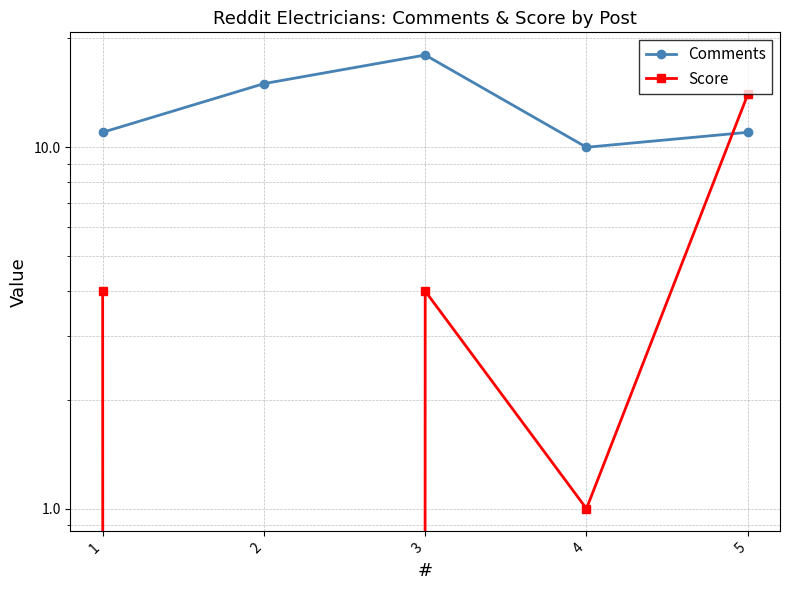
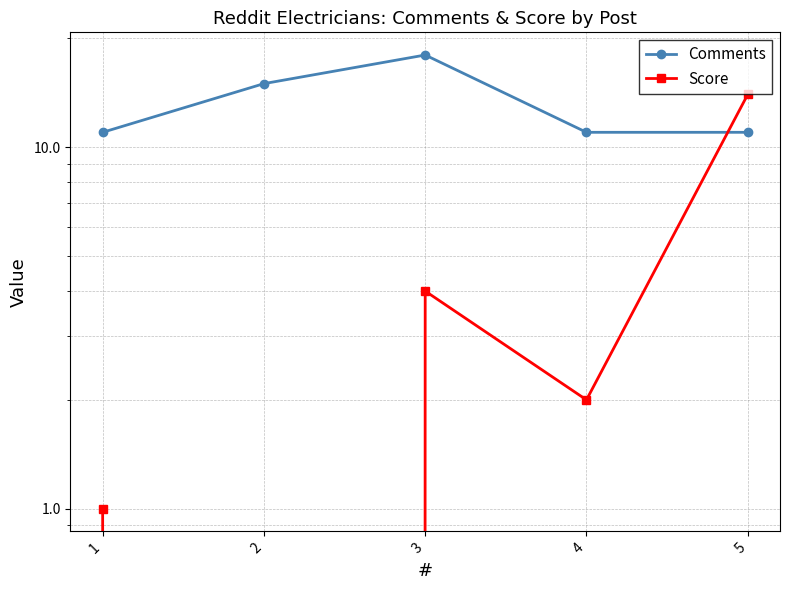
Score, 1: 4 -> 1
Comments, 4: 10 -> 11
Score, 4: 1 -> 2
